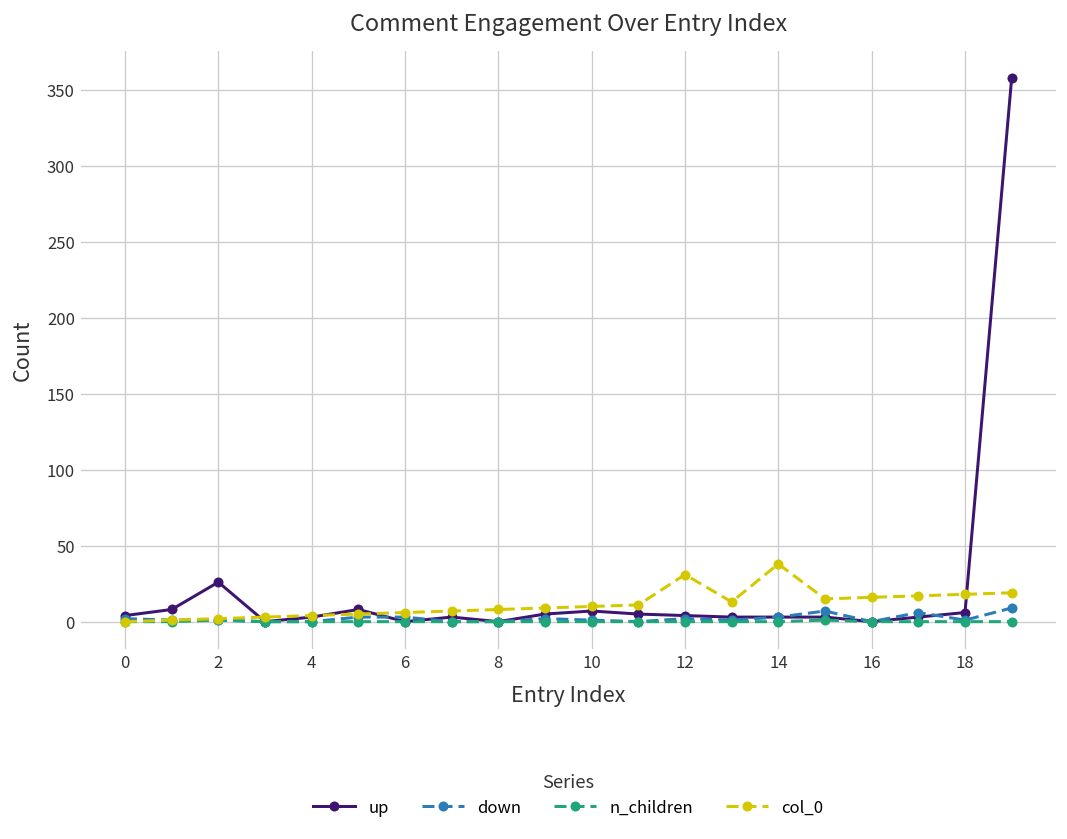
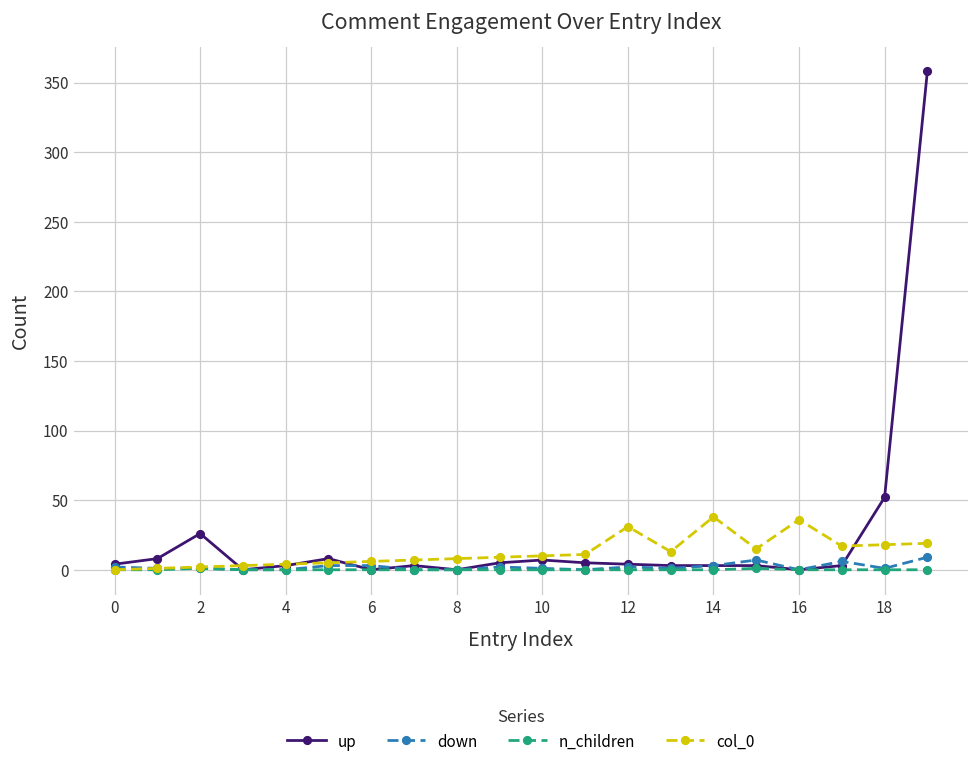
col_0, 16: 16 -> 36
up, 18: 6 -> 52
